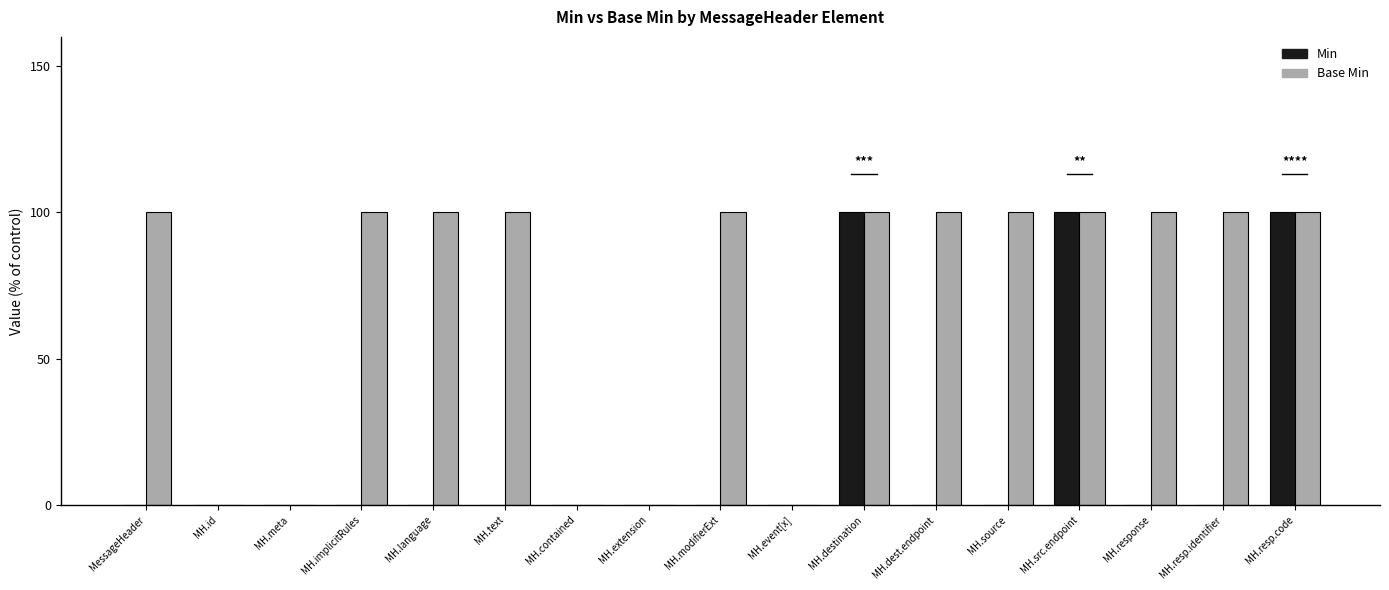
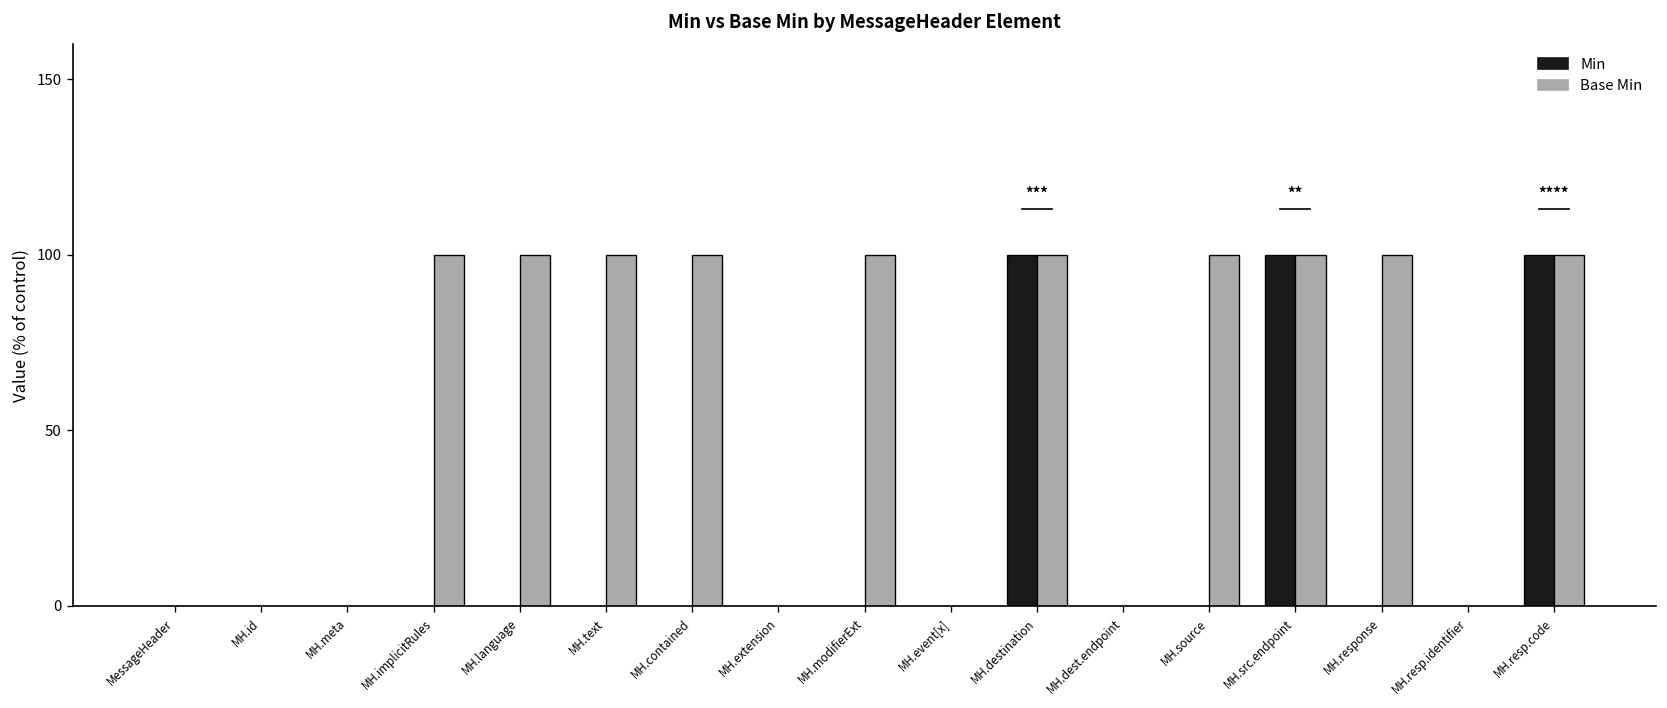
Base Min, MessageHeader: 100 -> 0
Base Min, MH.contained: 0 -> 100
Base Min, MH.dest.endpoint: 100 -> 0
Base Min, MH.resp.identifier: 100 -> 0
